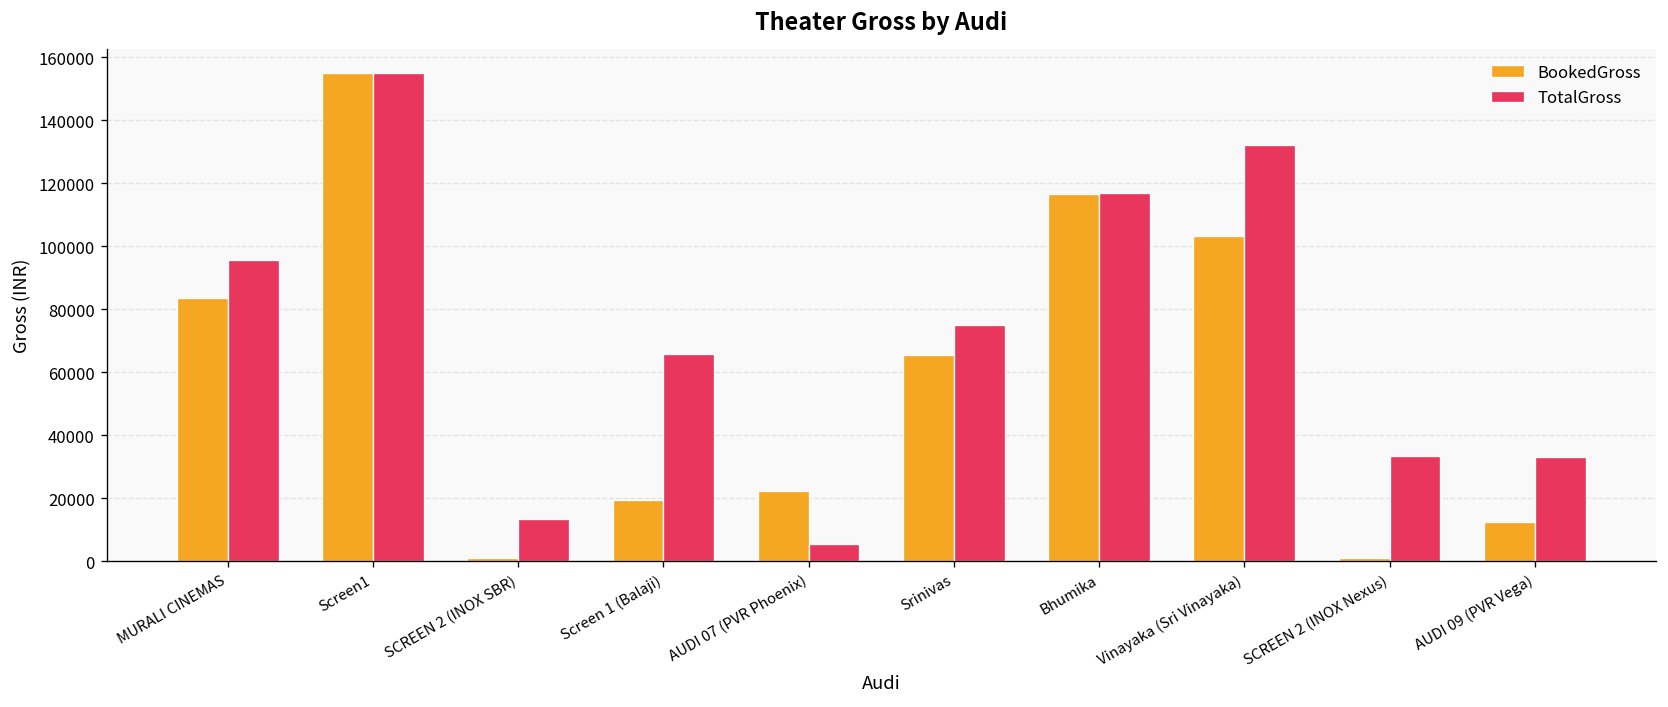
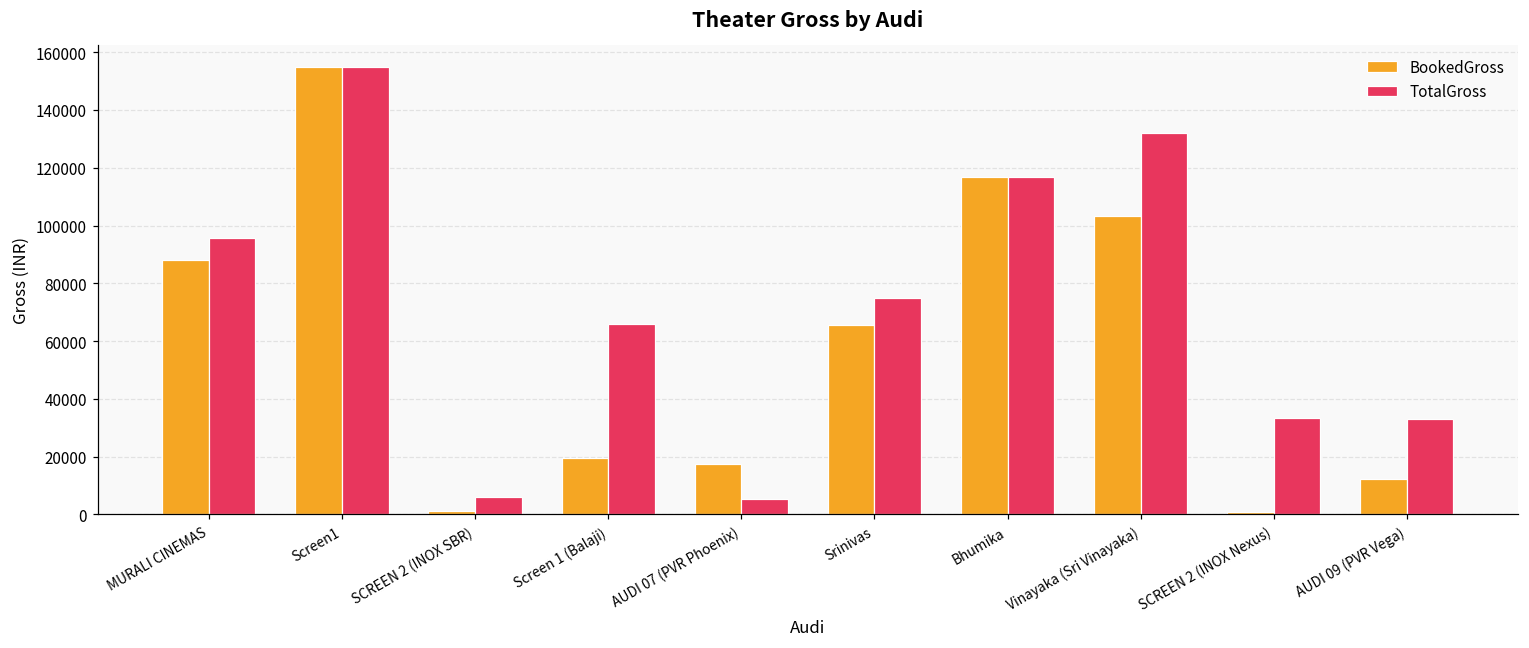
BookedGross, MURALI CINEMAS: 83000 -> 88000
TotalGross, SCREEN 2 (INOX SBR): 14000 -> 6000
BookedGross, AUDI 07 (PVR Phoenix): 22000 -> 17000
